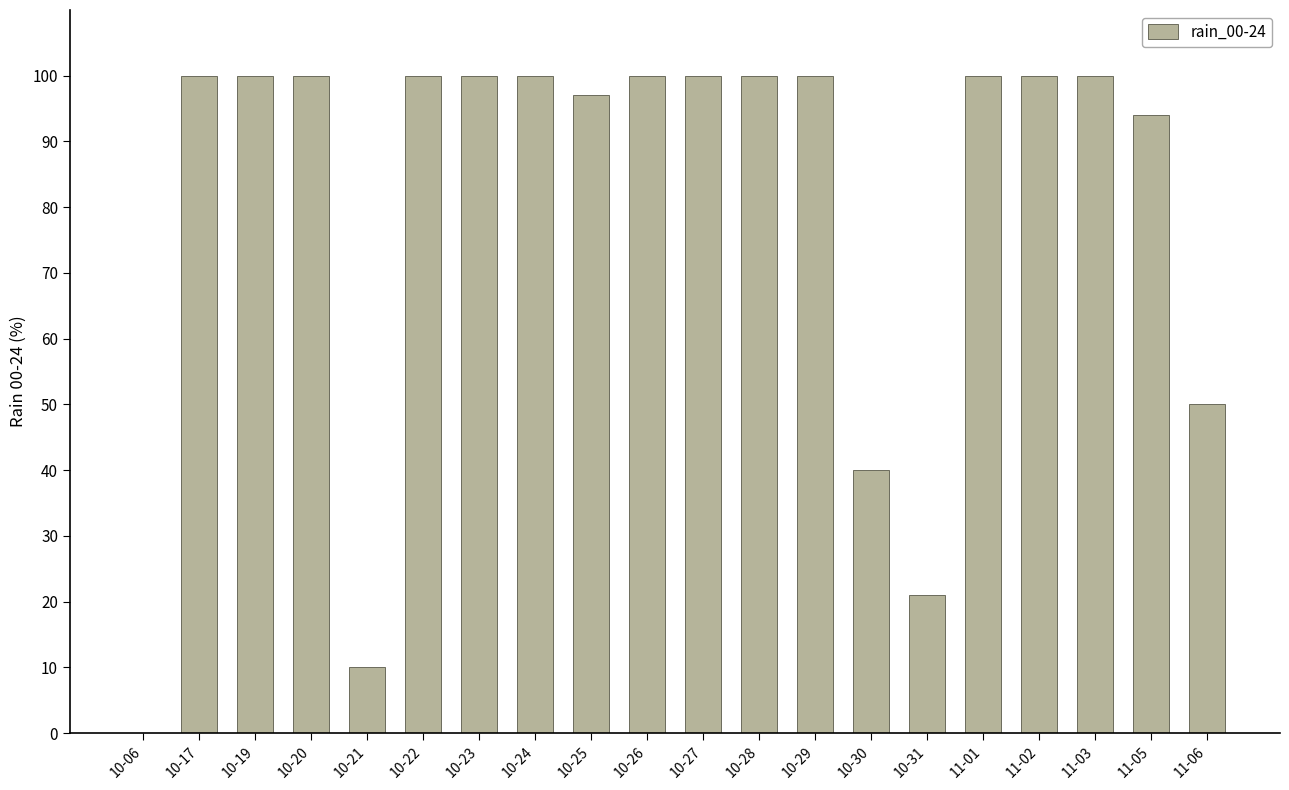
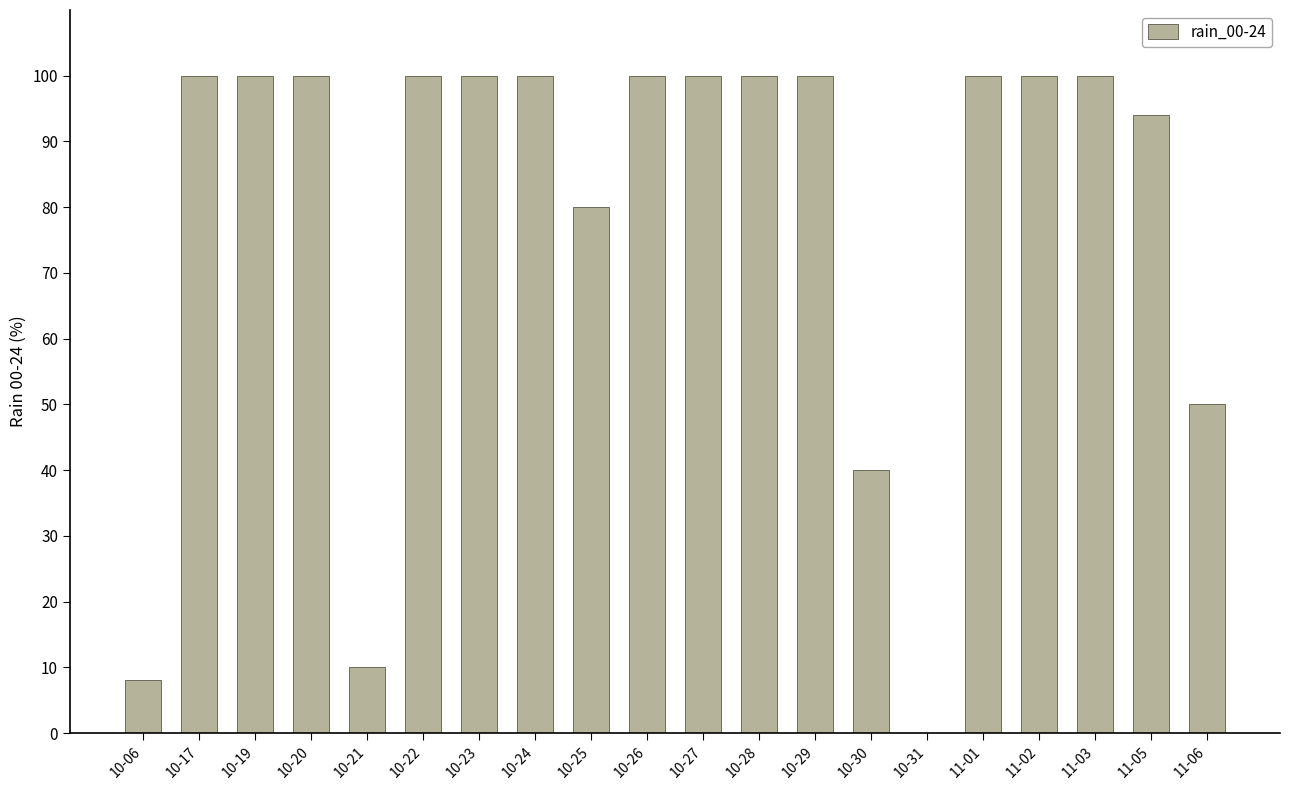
10-06: 0 -> 8
10-25: 97 -> 80
10-31: 21 -> 0
